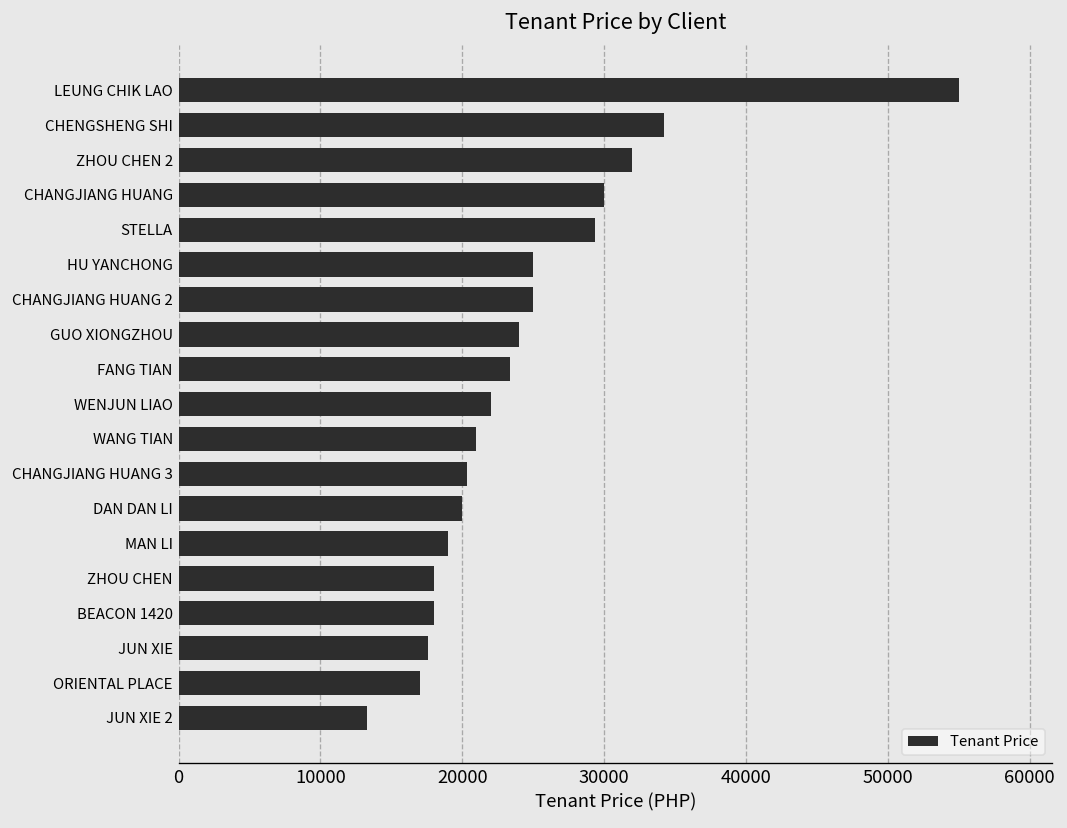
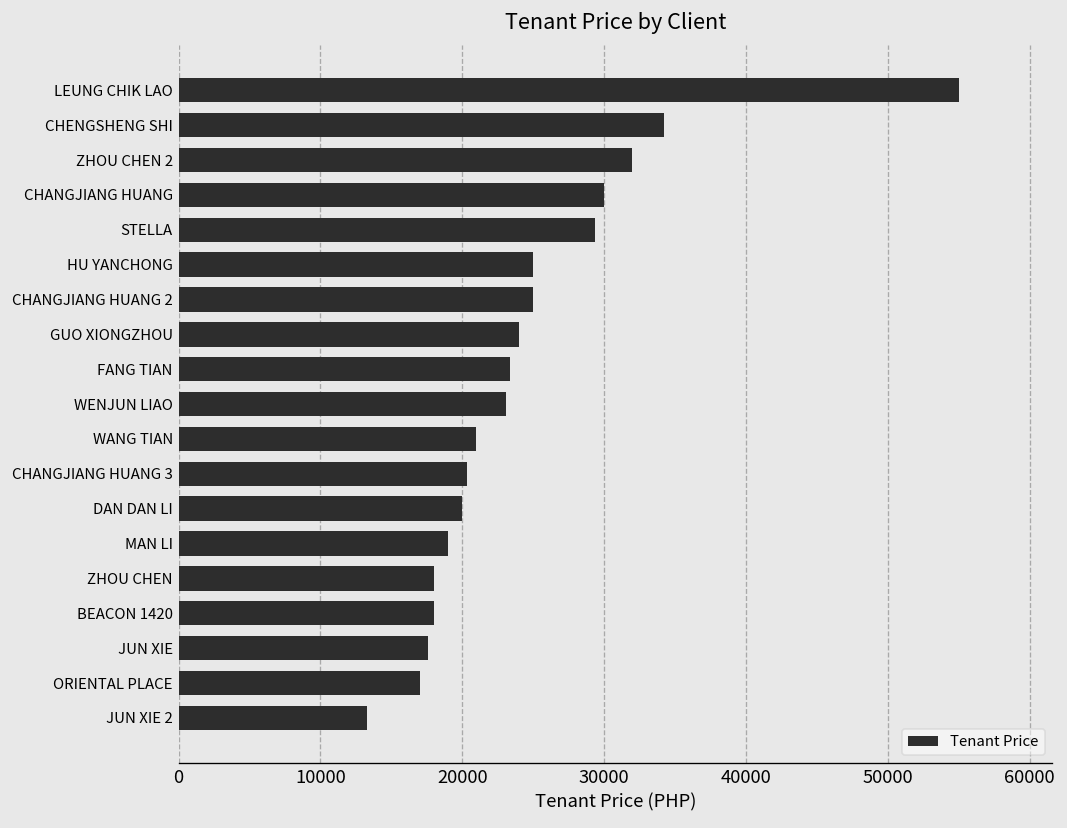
WENJUN LIAO: 22000 -> 23100
